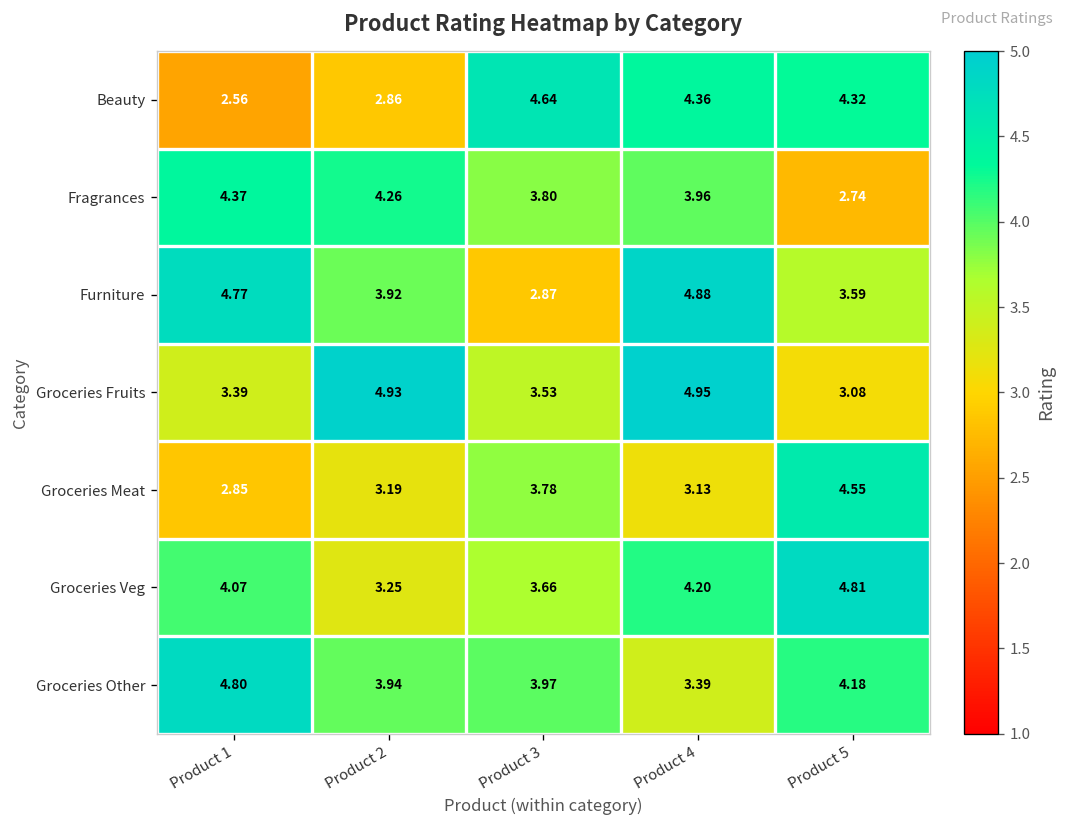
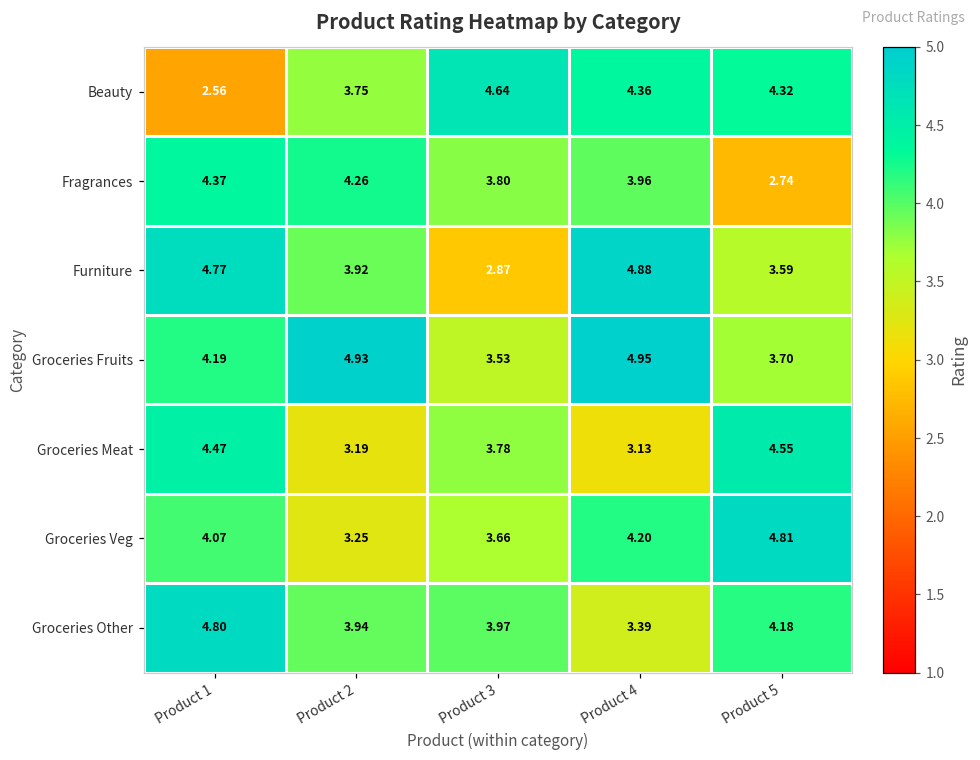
Beauty, Product 2: 2.86 -> 3.75
Groceries Fruits, Product 1: 3.39 -> 4.19
Groceries Fruits, Product 5: 3.08 -> 3.70
Groceries Meat, Product 1: 2.85 -> 4.47
